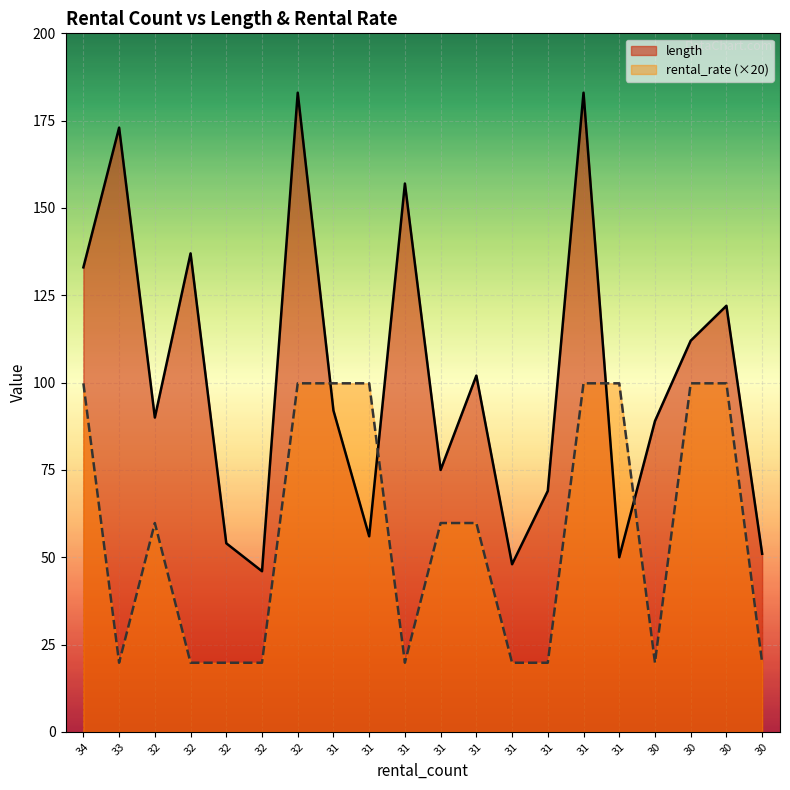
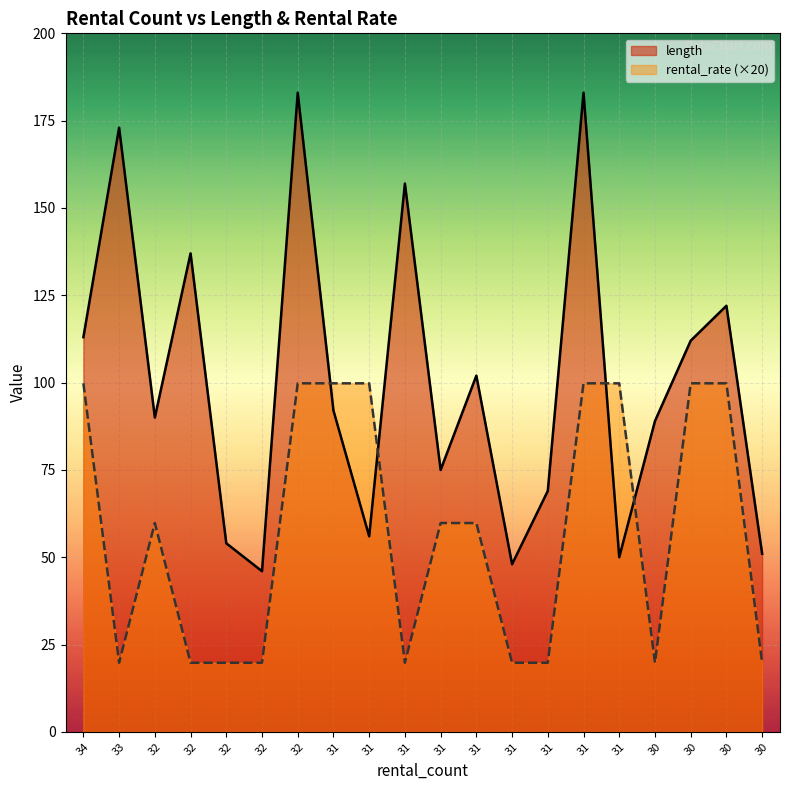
length, 34: 133 -> 113
